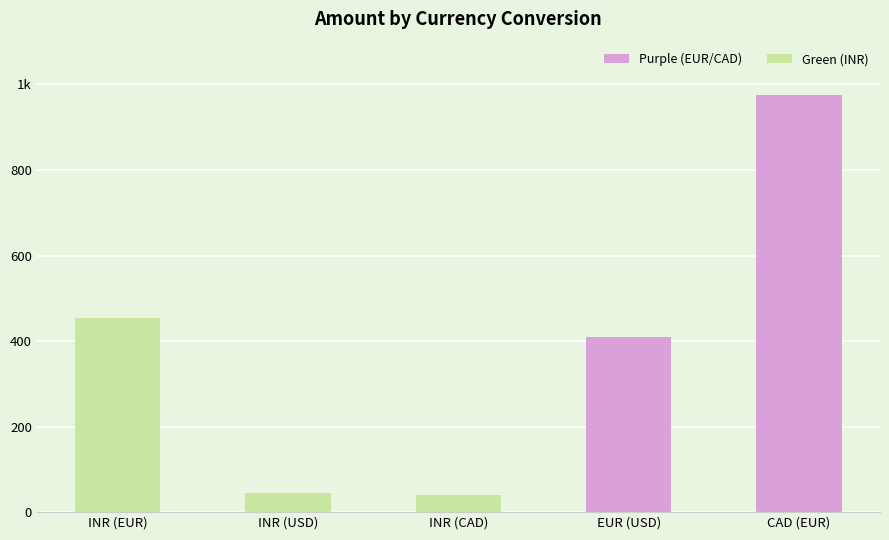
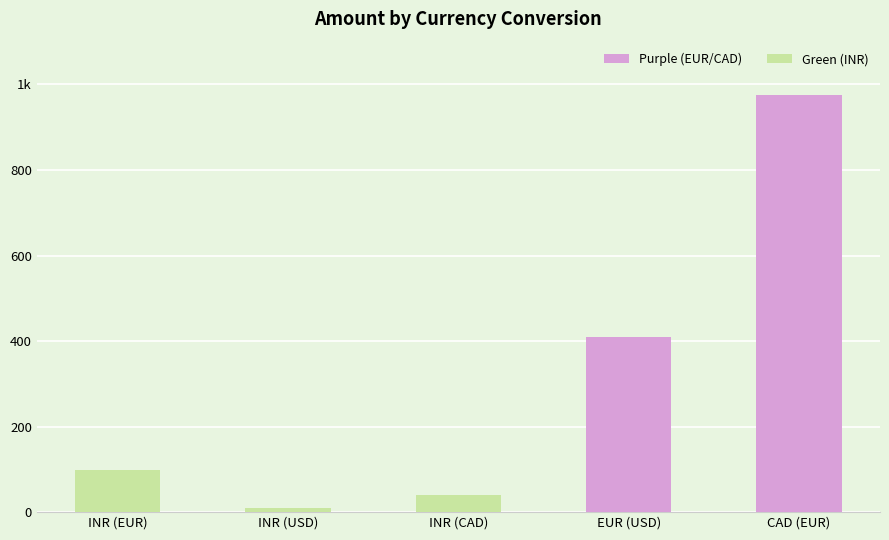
INR (EUR): 450 -> 100
INR (USD): 50 -> 10
